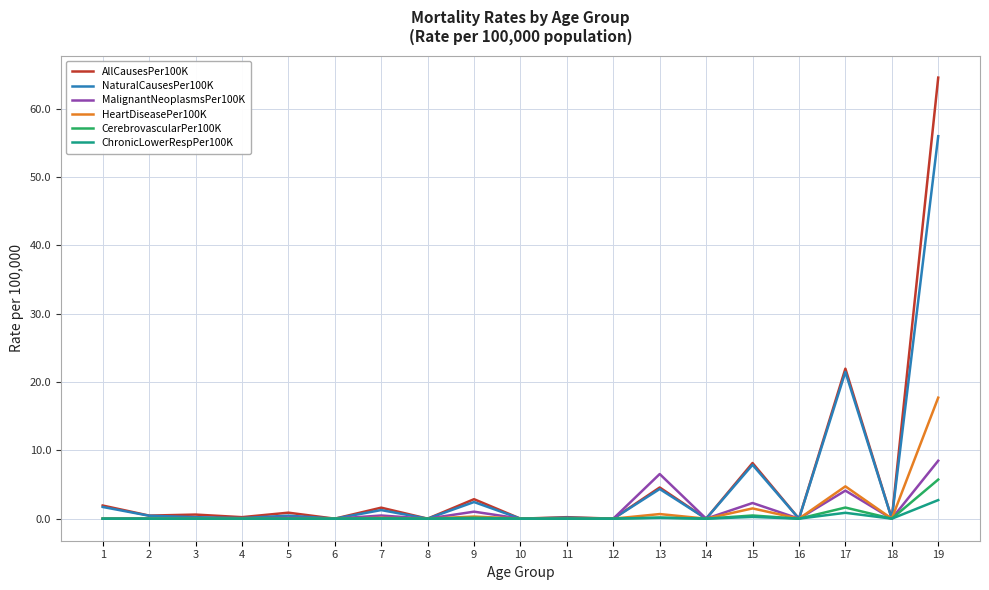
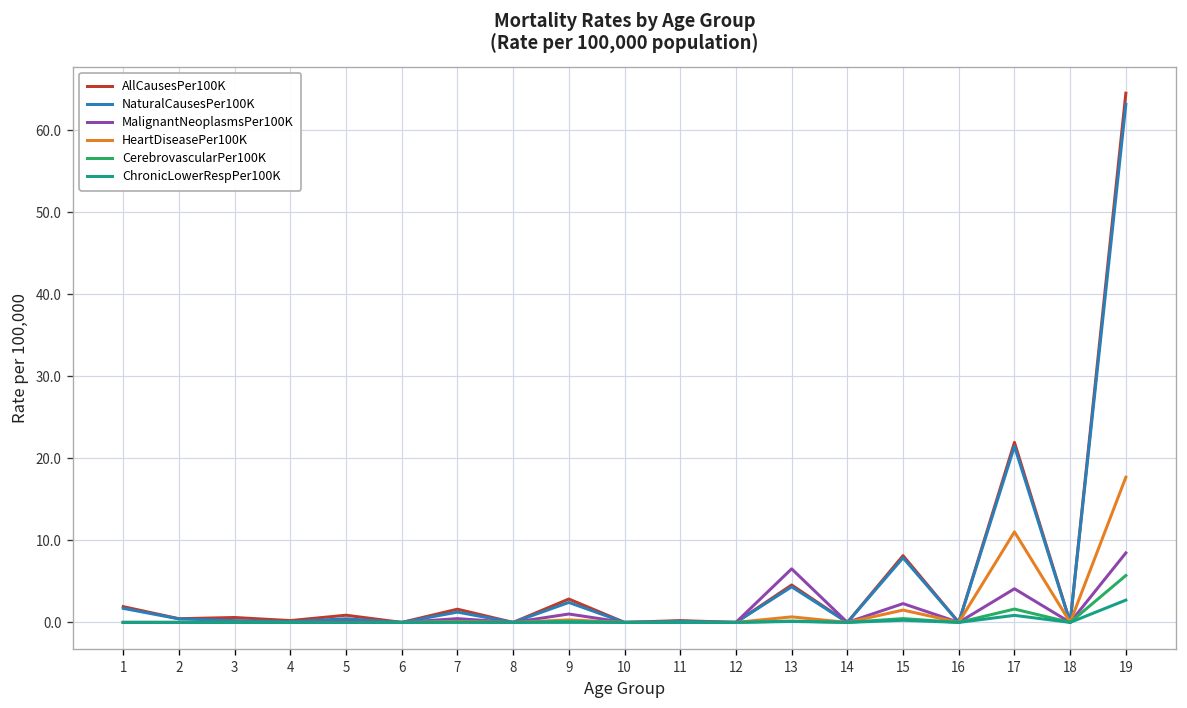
HeartDiseasePer100K, 17: 5 -> 11
NaturalCausesPer100K, 19: 56 -> 63
